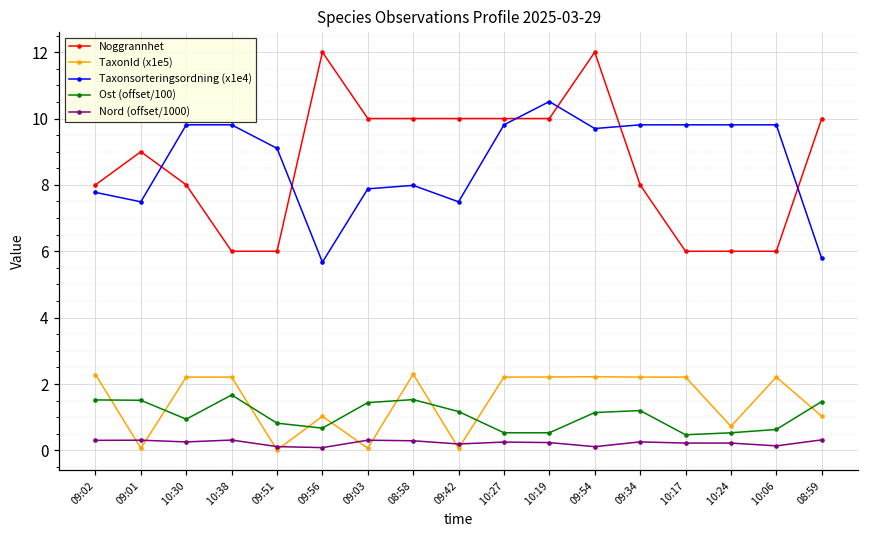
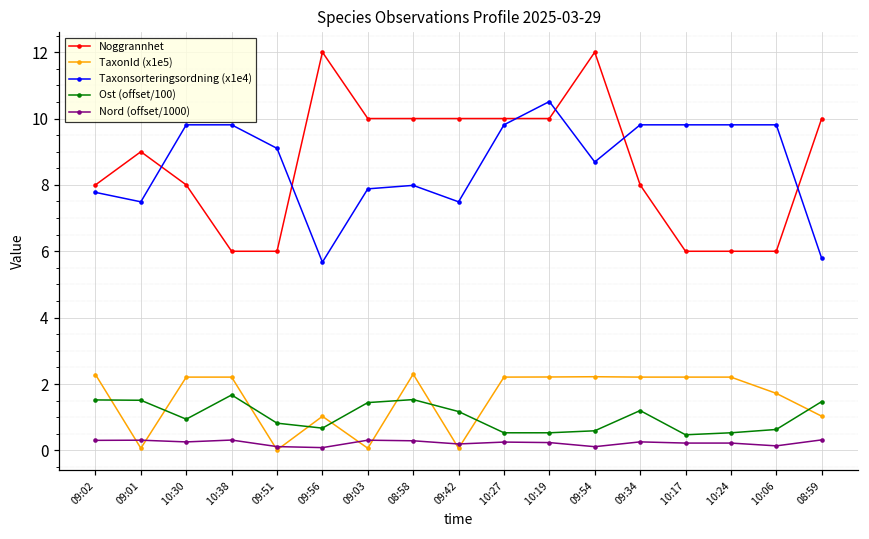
Taxonsorteringsordning (x1e4), 09:54: 9.7 -> 8.7
Ost (offset/100), 09:54: 1.1 -> 0.6
TaxonId (x1e5), 10:24: 0.7 -> 2.2
TaxonId (x1e5), 10:06: 2.2 -> 1.7
